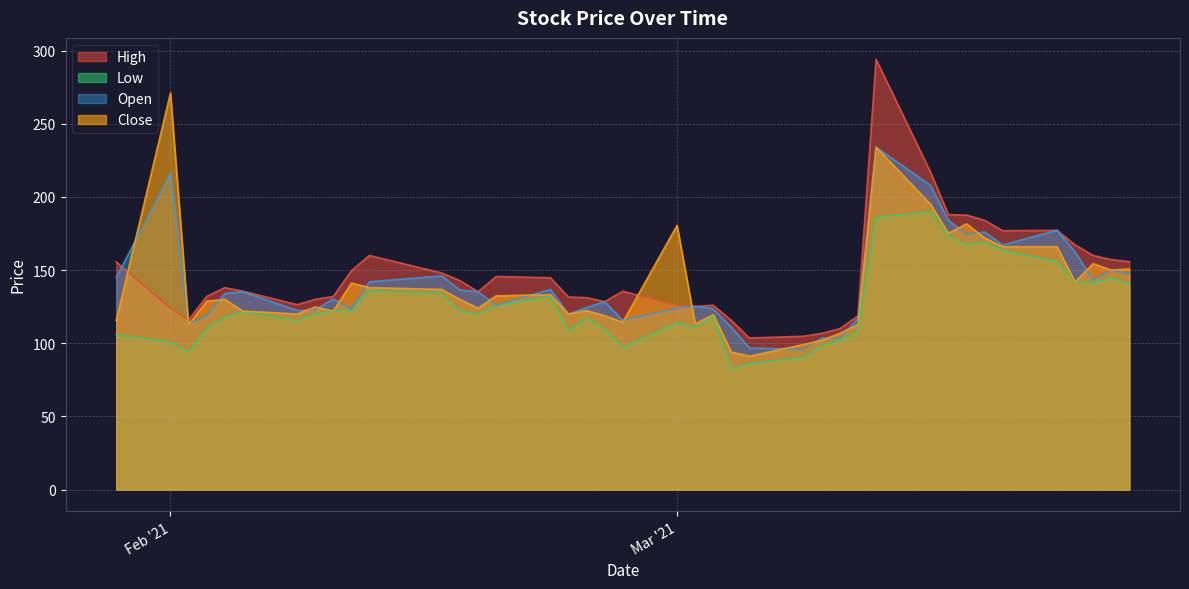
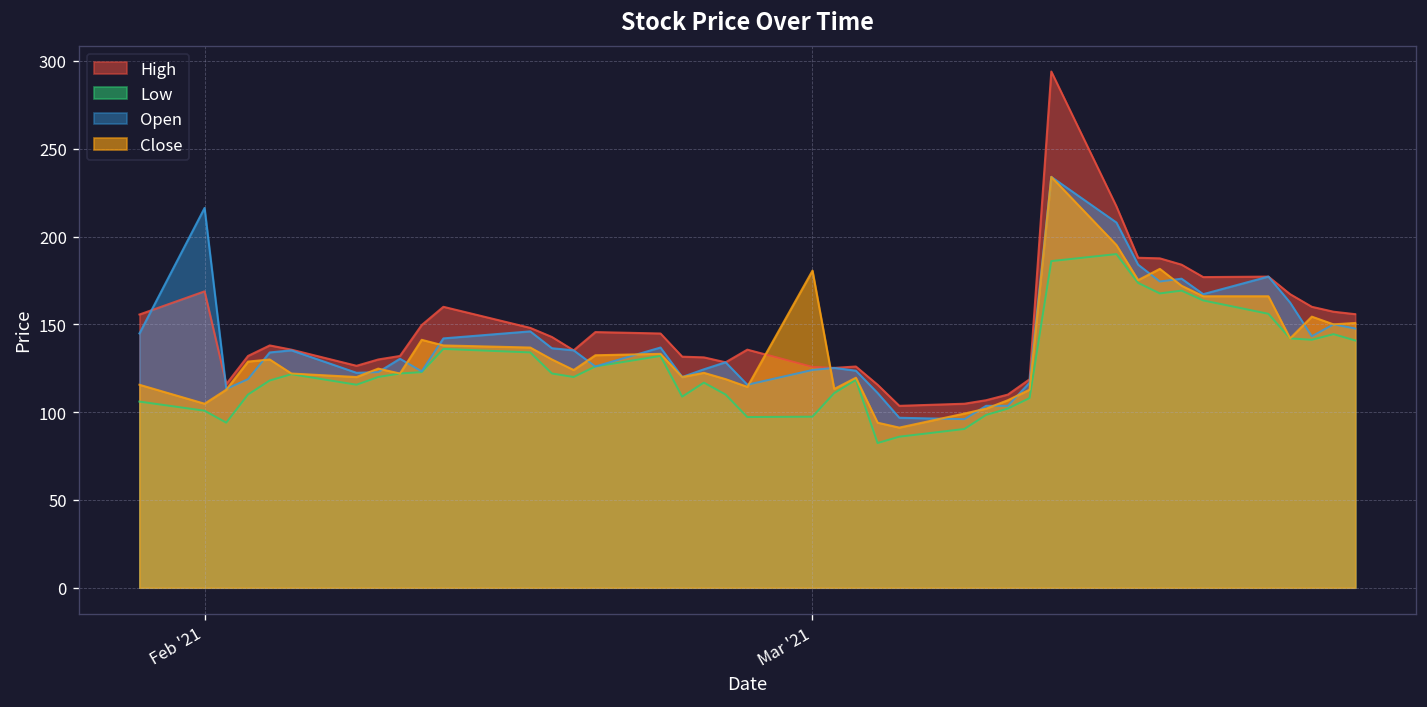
High, Feb '21: 124 -> 169
Close, Feb '21: 271 -> 105
Low, Mar '21: 114 -> 97
